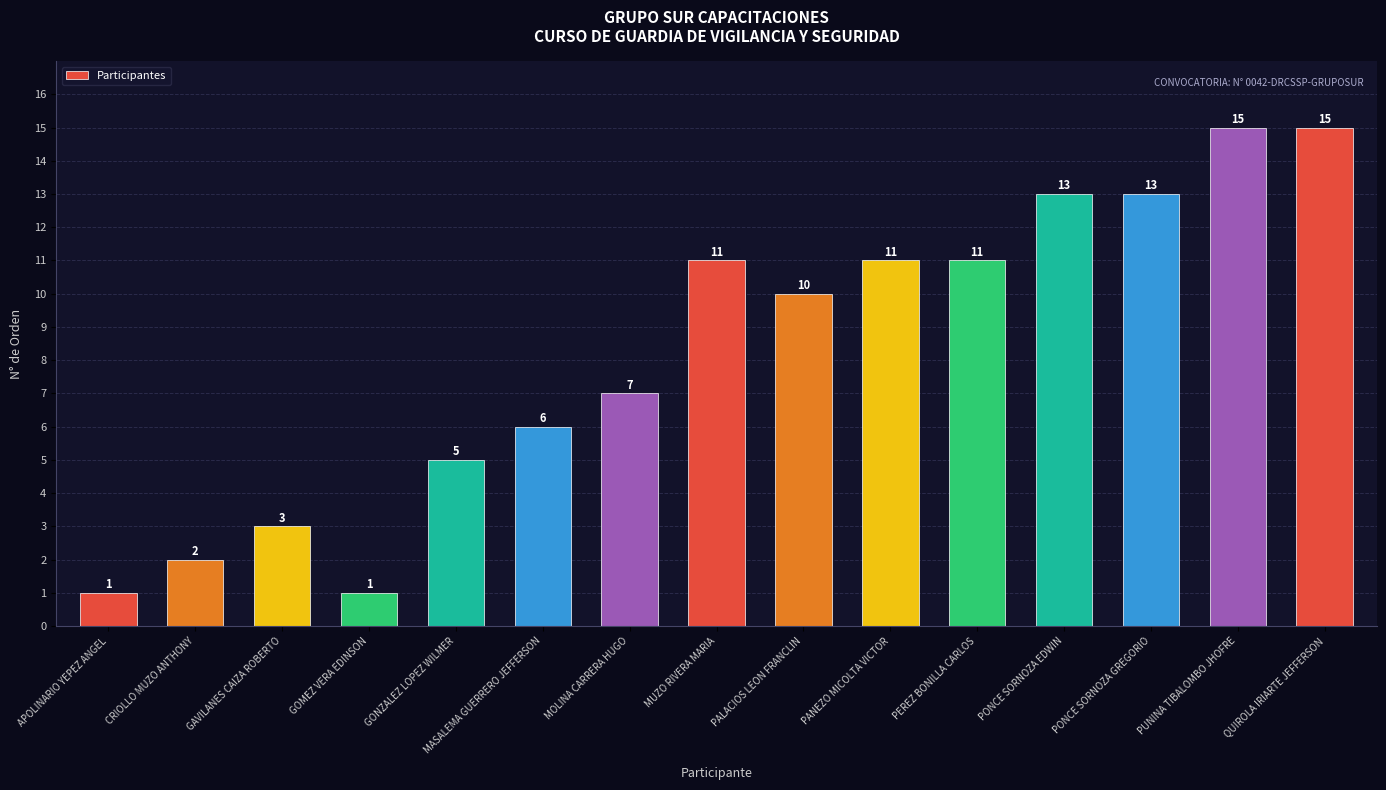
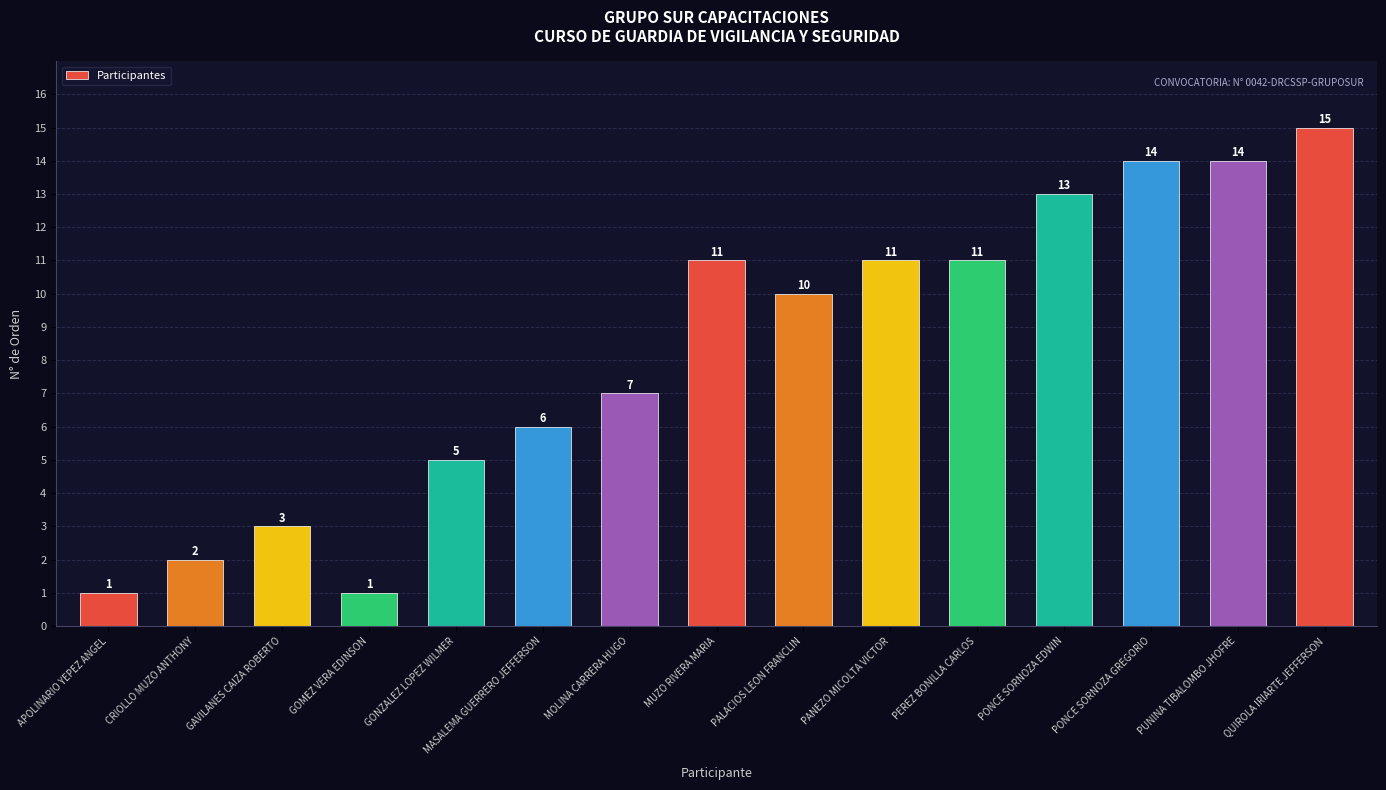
PONCE SORNOZA GREGORIO: 13 -> 14
PUNINA TIBALOMBO JHOFRE: 15 -> 14
